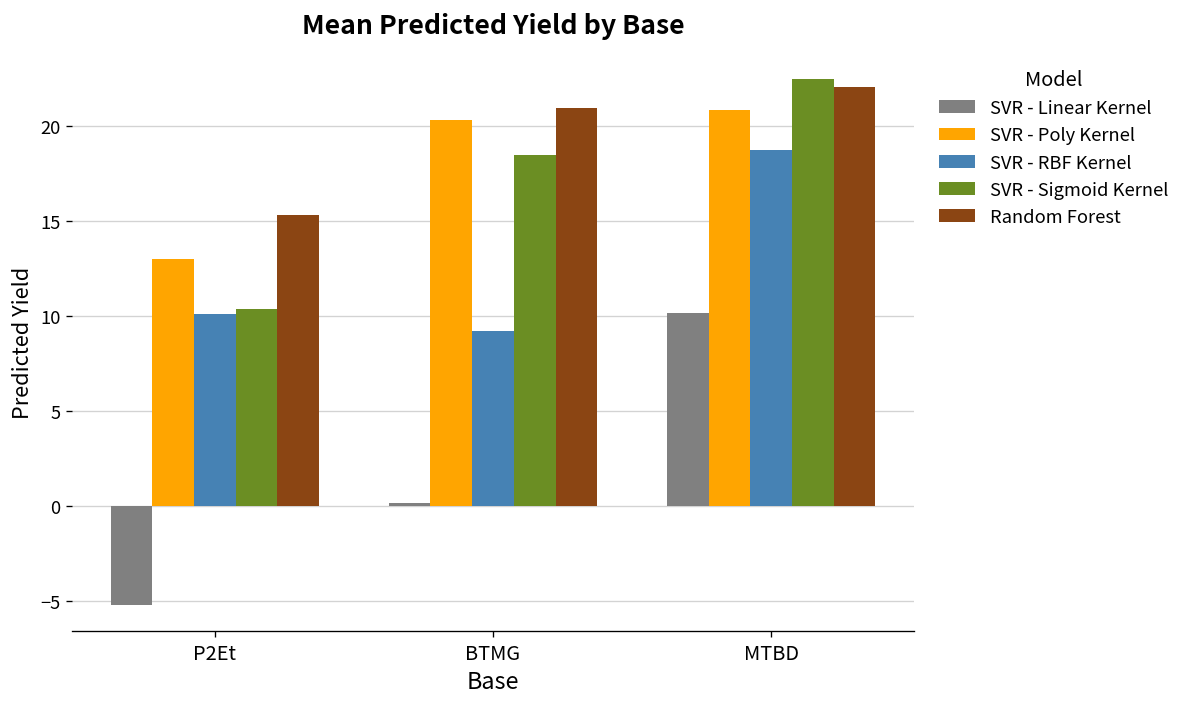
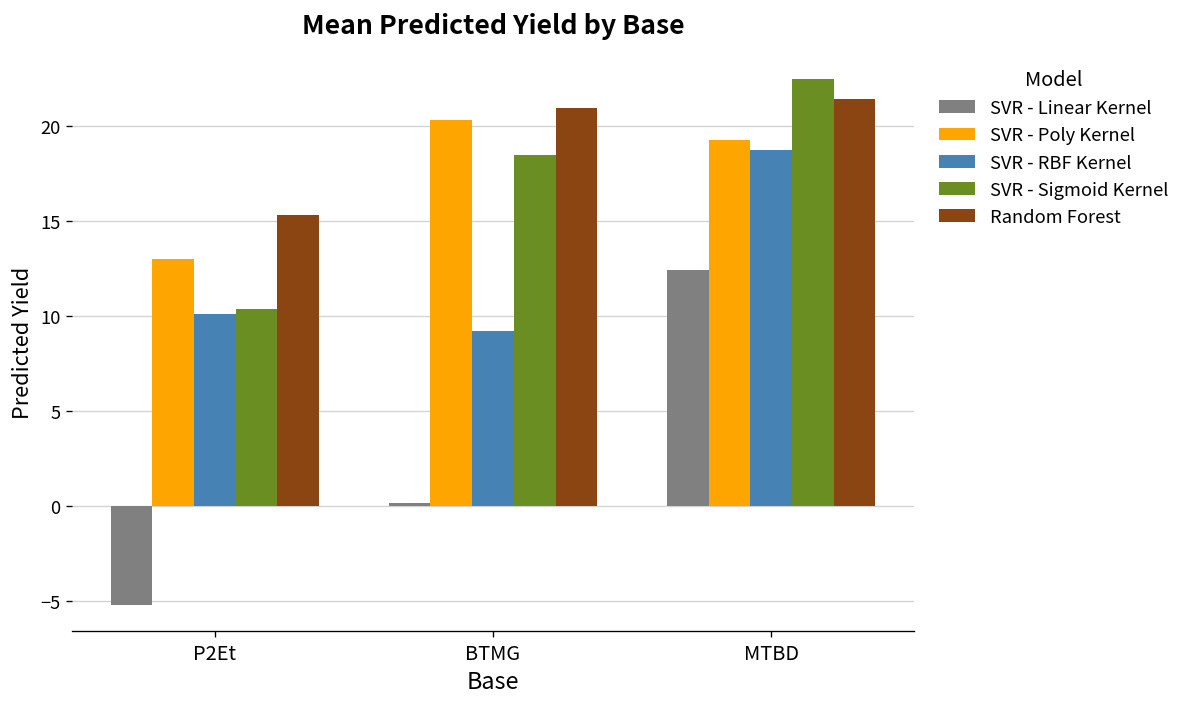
SVR - Linear Kernel, MTBD: 10.2 -> 12.4
SVR - Poly Kernel, MTBD: 20.8 -> 19.2
Random Forest, MTBD: 22.1 -> 21.4
